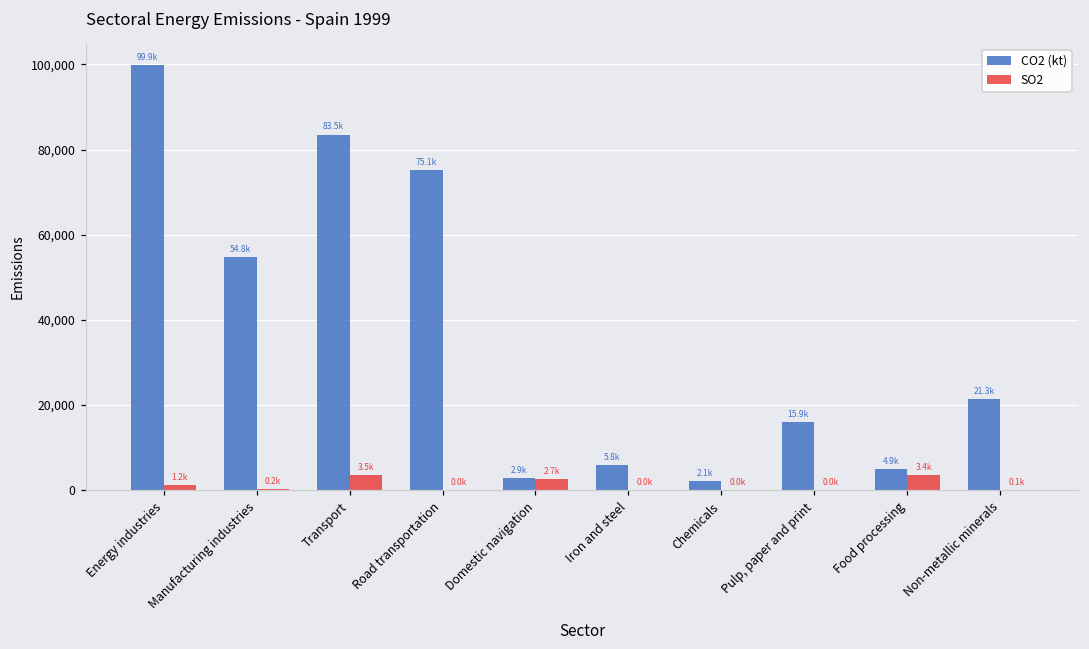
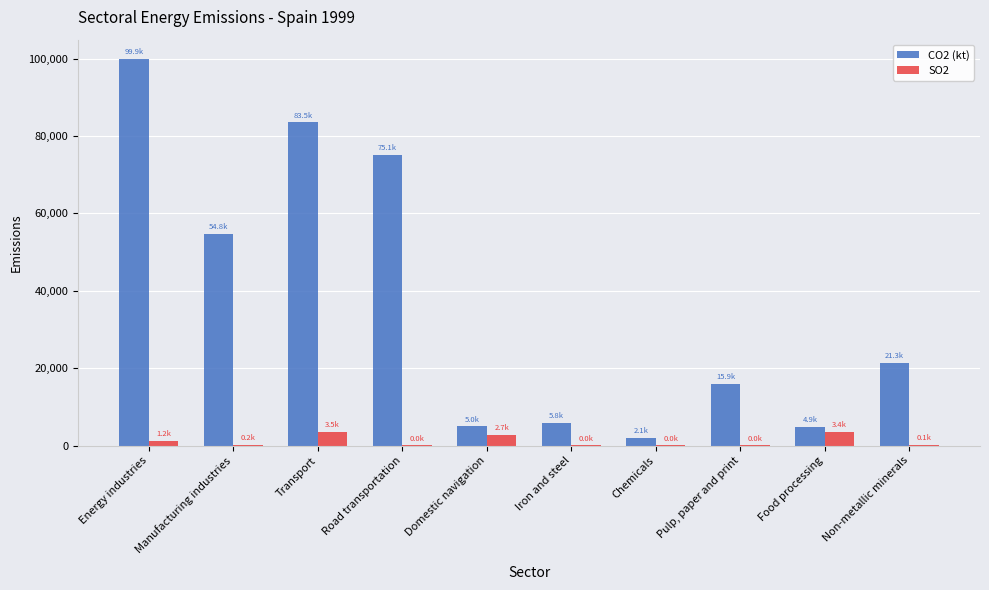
CO2 (kt), Domestic navigation: 2.9k -> 5.0k
